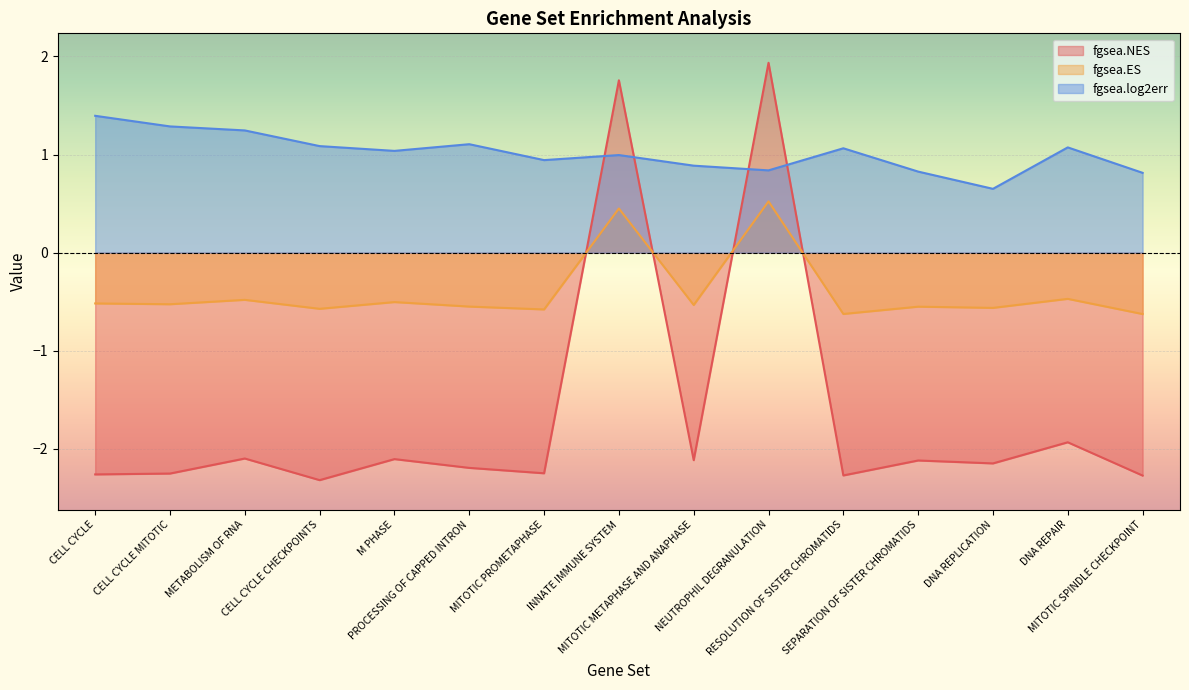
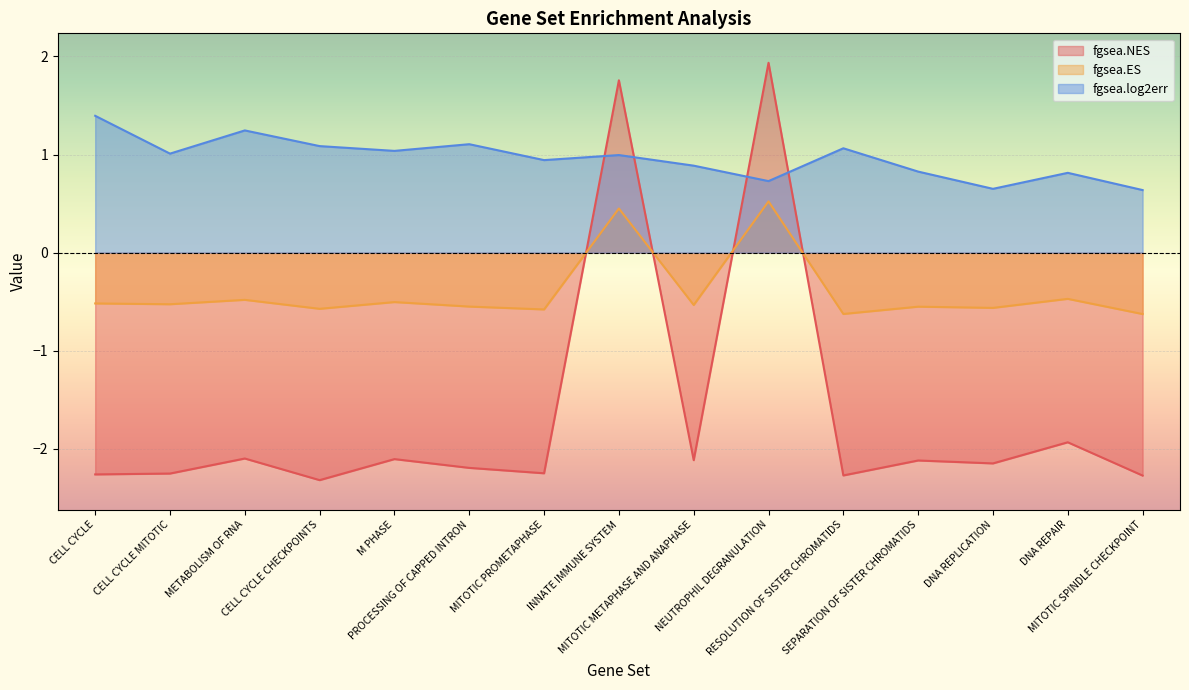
fgsea.log2err, CELL CYCLE MITOTIC: 1.3 -> 1.0
fgsea.log2err, NEUTROPHIL DEGRANULATION: 0.8 -> 0.7
fgsea.log2err, DNA REPAIR: 1.1 -> 0.8
fgsea.log2err, MITOTIC SPINDLE CHECKPOINT: 0.8 -> 0.6
